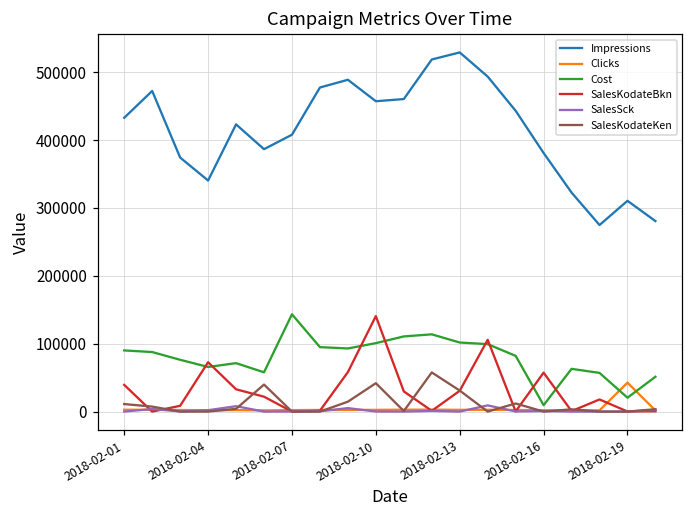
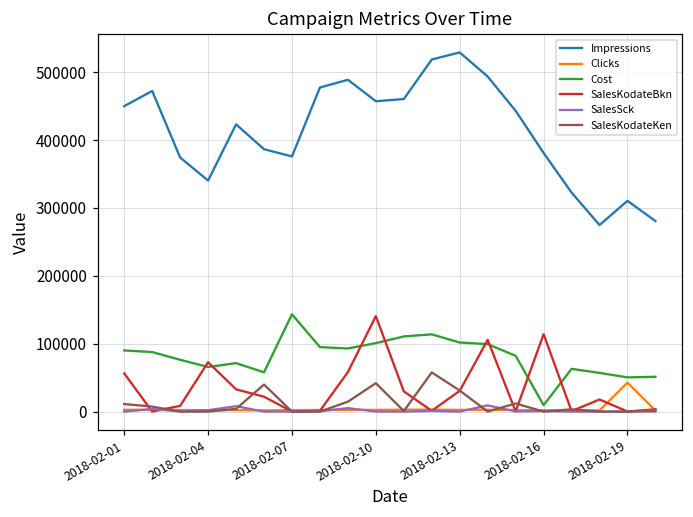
Impressions, 2018-02-01: 430000 -> 450000
SalesKodateBkn, 2018-02-01: 40000 -> 60000
Impressions, 2018-02-07: 410000 -> 380000
SalesKodateBkn, 2018-02-16: 60000 -> 110000
Cost, 2018-02-19: 20000 -> 50000
